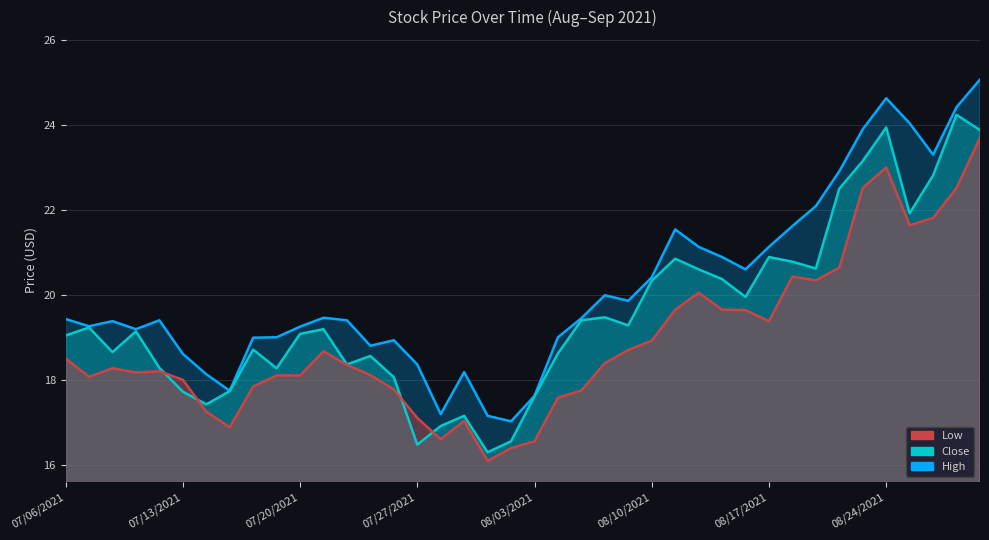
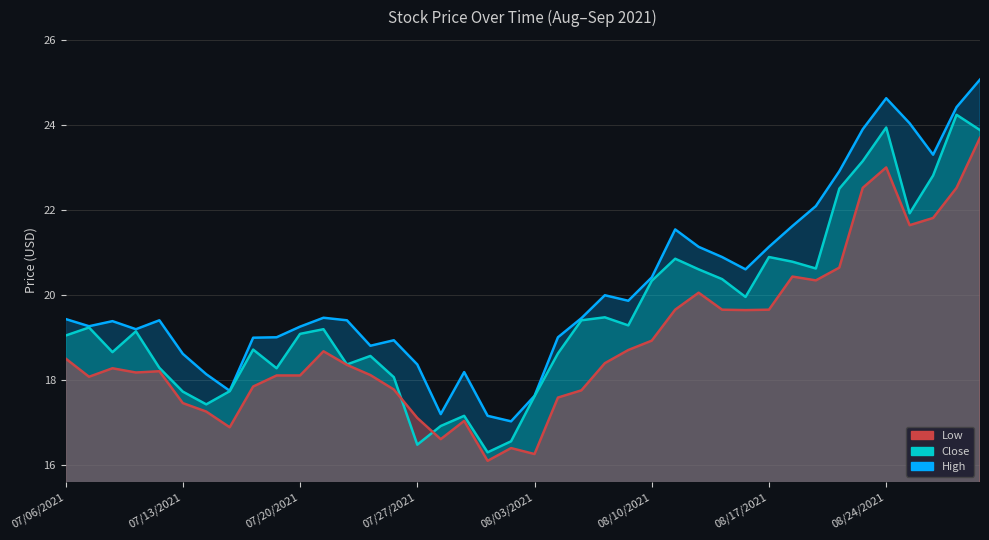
Low, 07/13/2021: 18.0 -> 17.5
Low, 08/03/2021: 16.6 -> 16.3
Low, 08/17/2021: 19.4 -> 19.7
